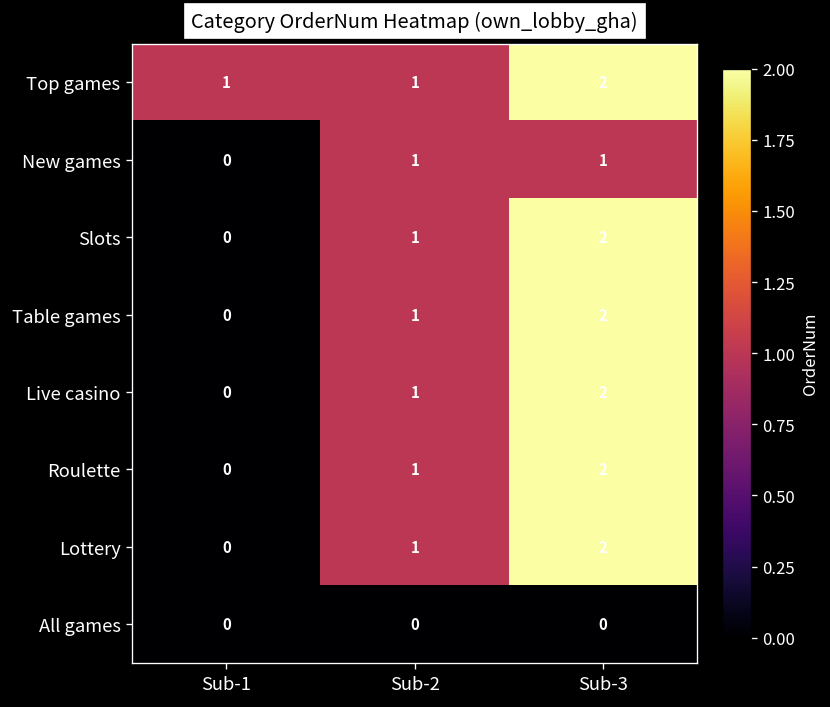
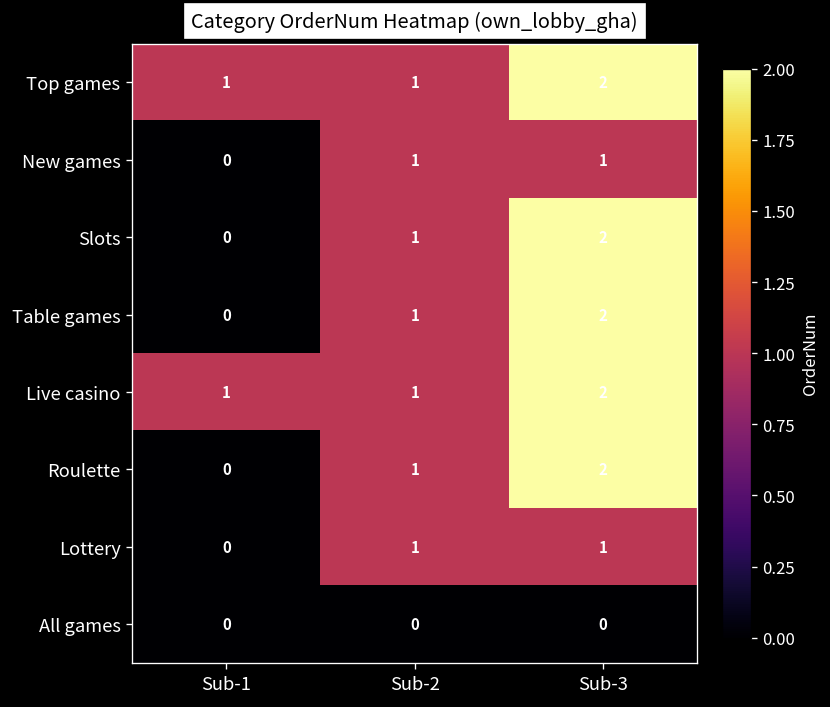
Live casino, Sub-1: 0 -> 1
Lottery, Sub-3: 2 -> 1
